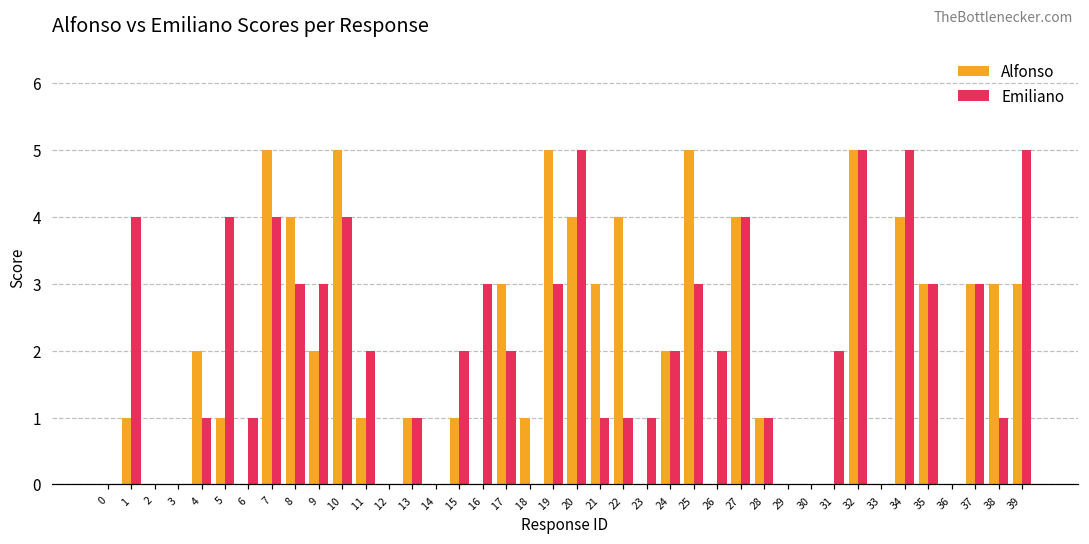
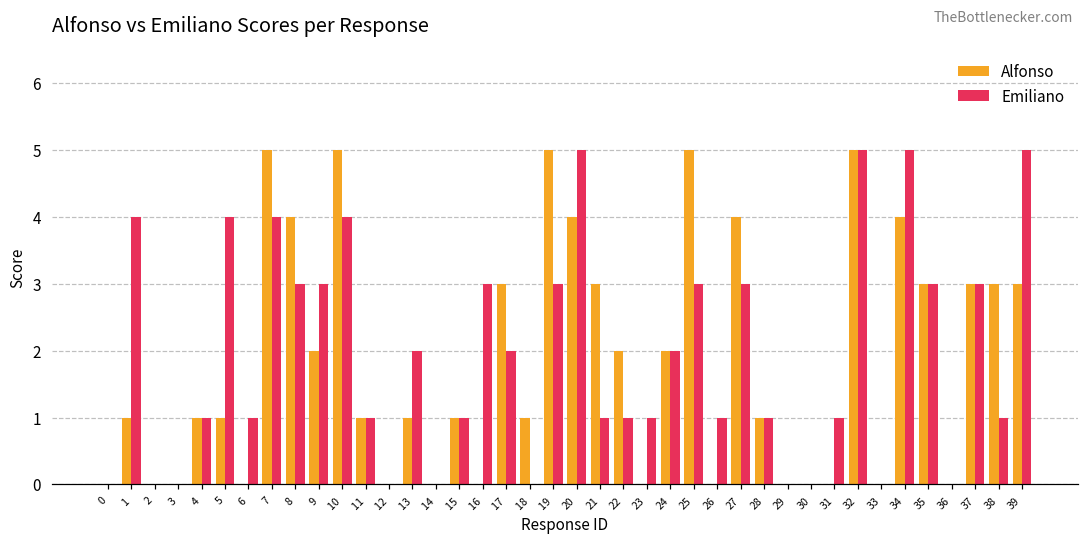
Alfonso, 4: 2 -> 1
Emiliano, 11: 2 -> 1
Emiliano, 13: 1 -> 2
Emiliano, 15: 2 -> 1
Alfonso, 22: 4 -> 2
Emiliano, 26: 2 -> 1
Emiliano, 27: 4 -> 3
Emiliano, 31: 2 -> 1
